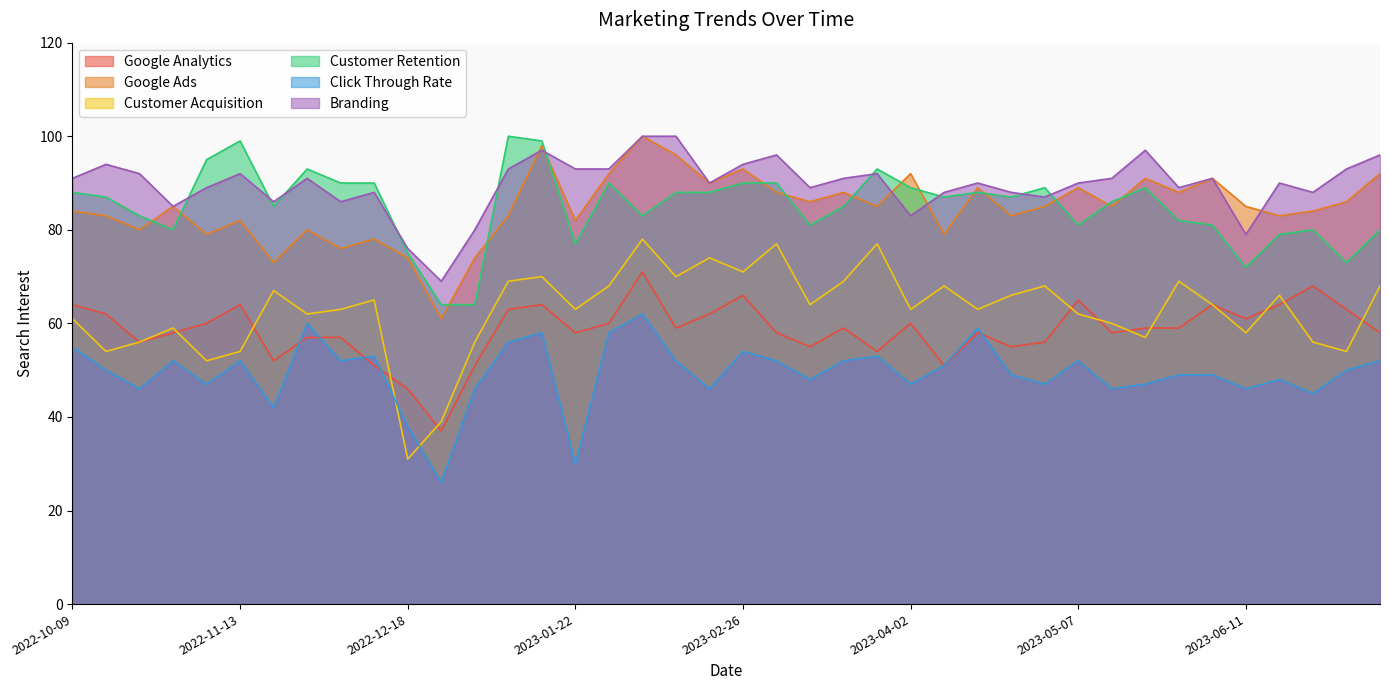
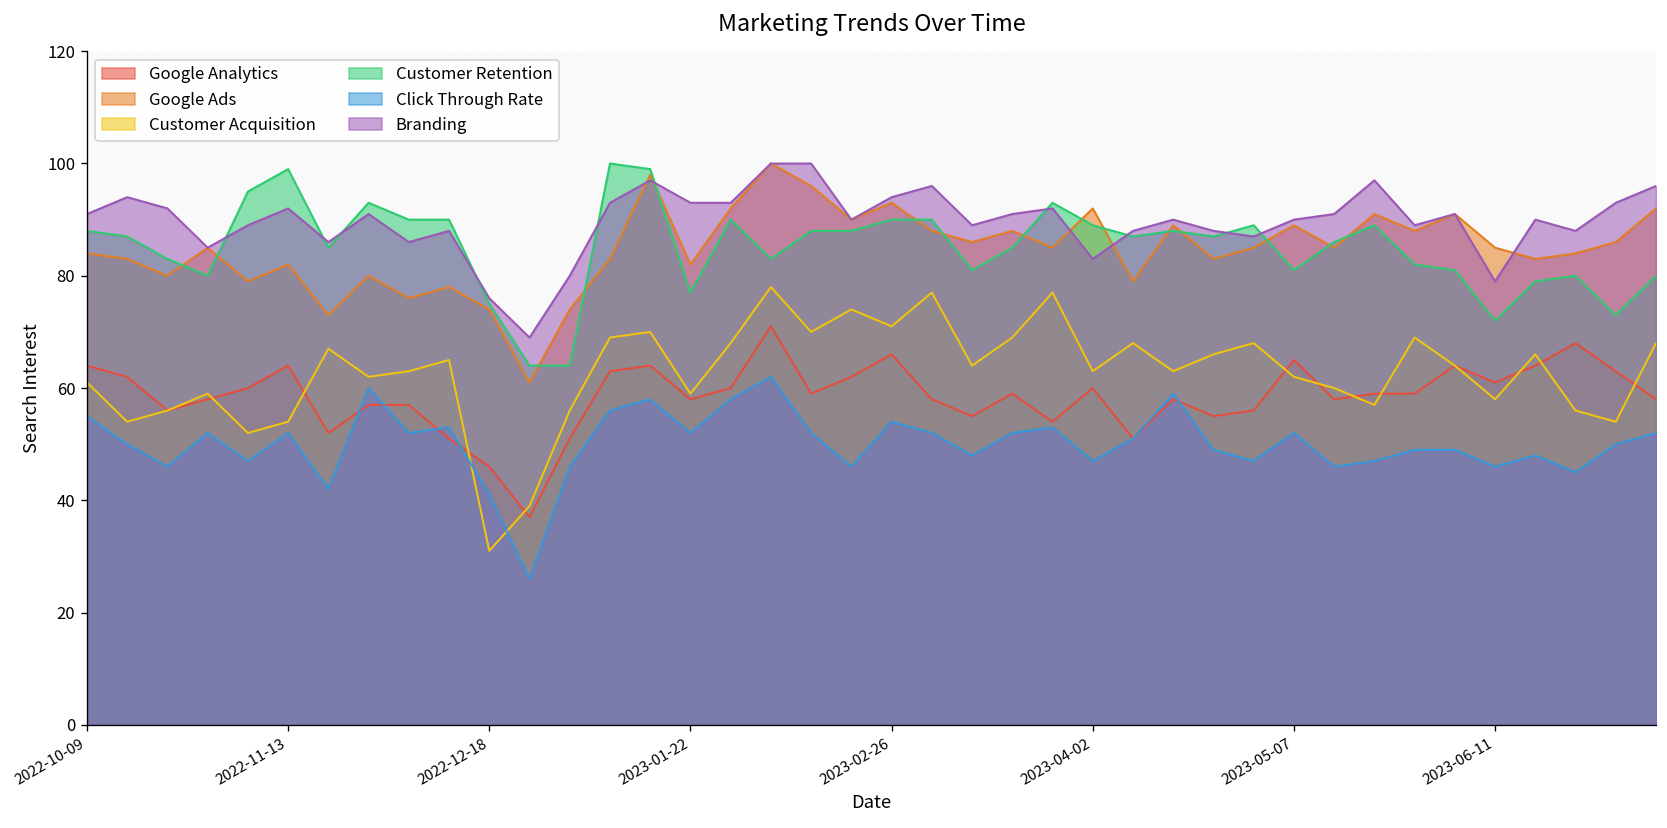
Click Through Rate, 2022-12-18: 38 -> 41
Customer Acquisition, 2023-01-22: 63 -> 59
Click Through Rate, 2023-01-22: 30 -> 52
